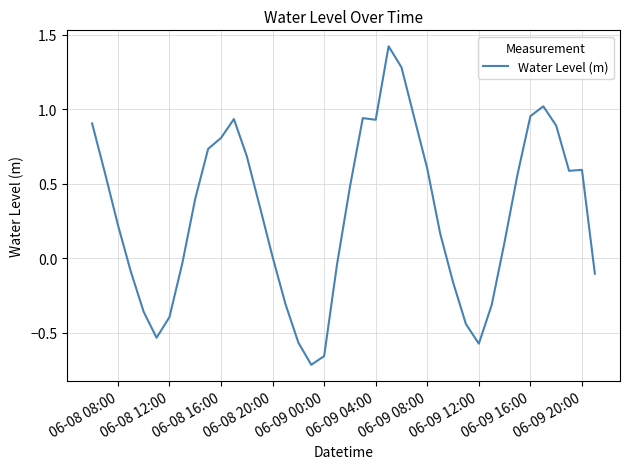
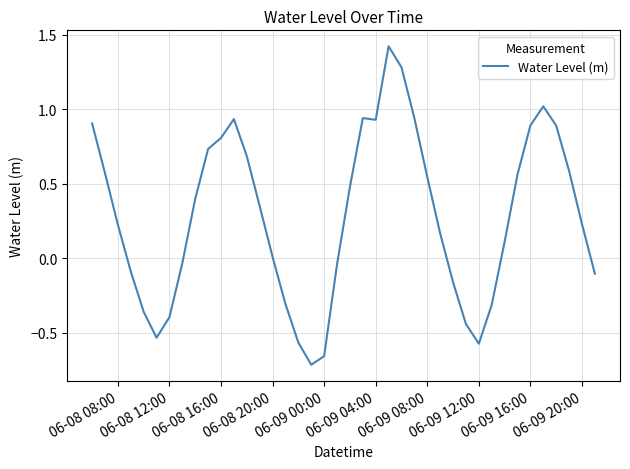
06-09 08:00: 0.60 -> 0.55
06-09 16:00: 0.95 -> 0.89
06-09 20:00: 0.59 -> 0.23
